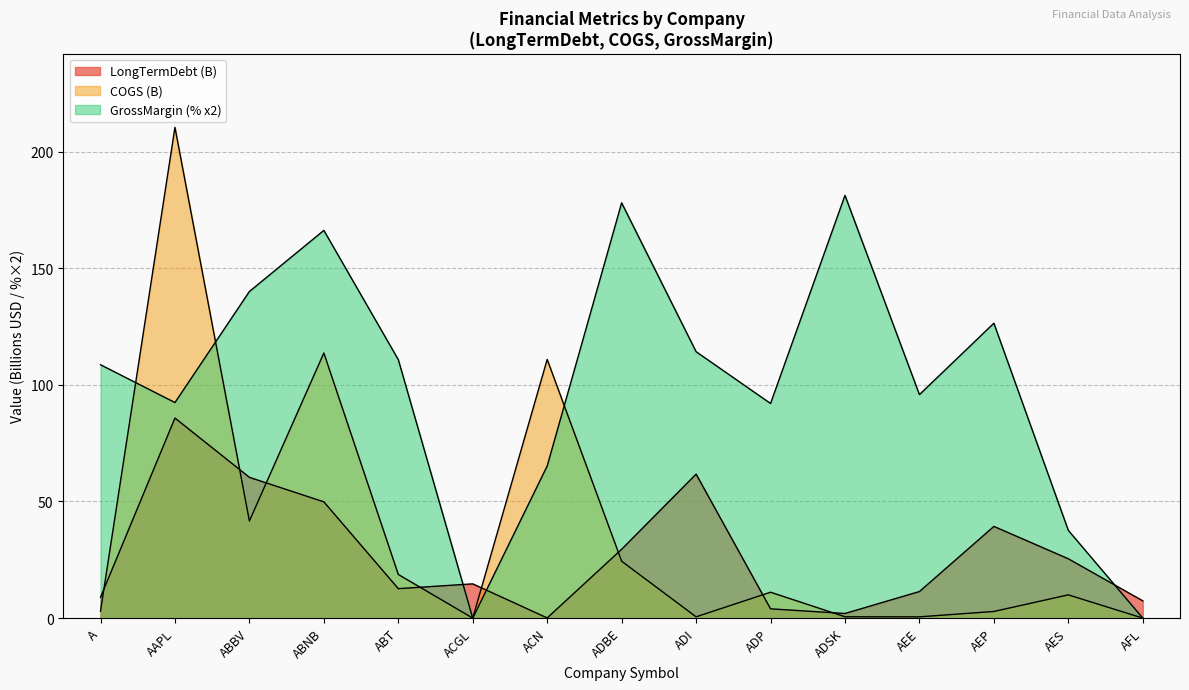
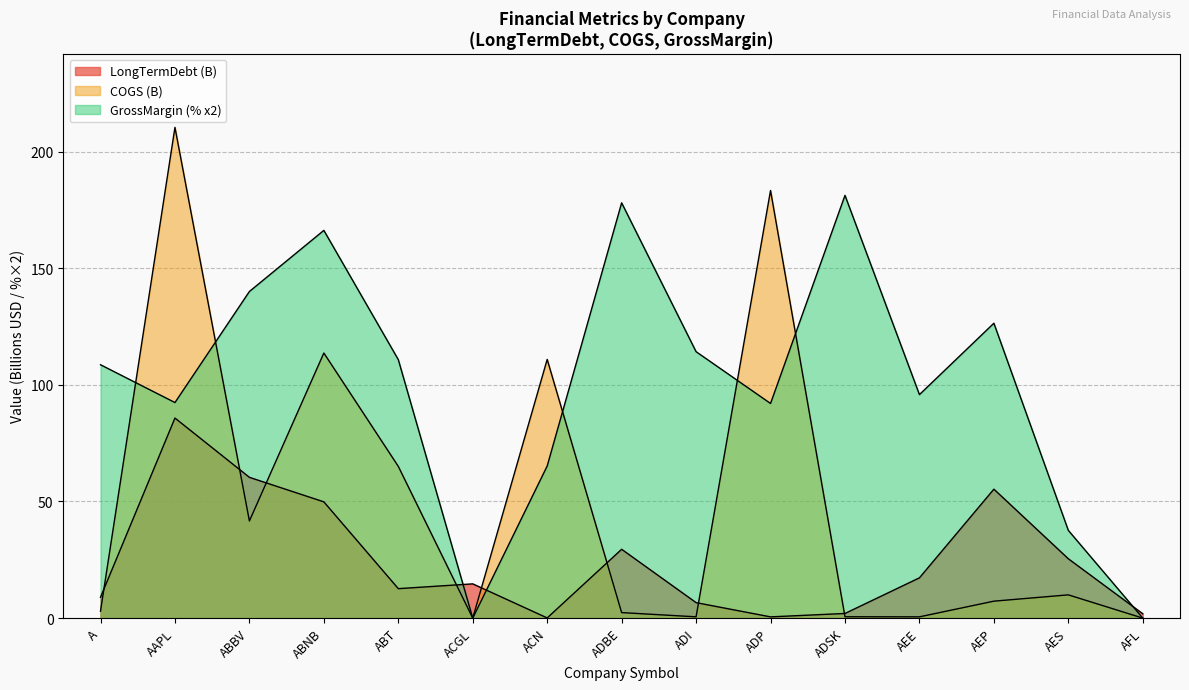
COGS (B), ABT: 19 -> 65
COGS (B), ADBE: 24 -> 2
LongTermDebt (B), ADI: 62 -> 7
LongTermDebt (B), ADP: 4 -> 1
COGS (B), ADP: 11 -> 183
LongTermDebt (B), AEE: 11 -> 17
LongTermDebt (B), AEP: 39 -> 55
COGS (B), AEP: 3 -> 7
LongTermDebt (B), AFL: 7 -> 2
